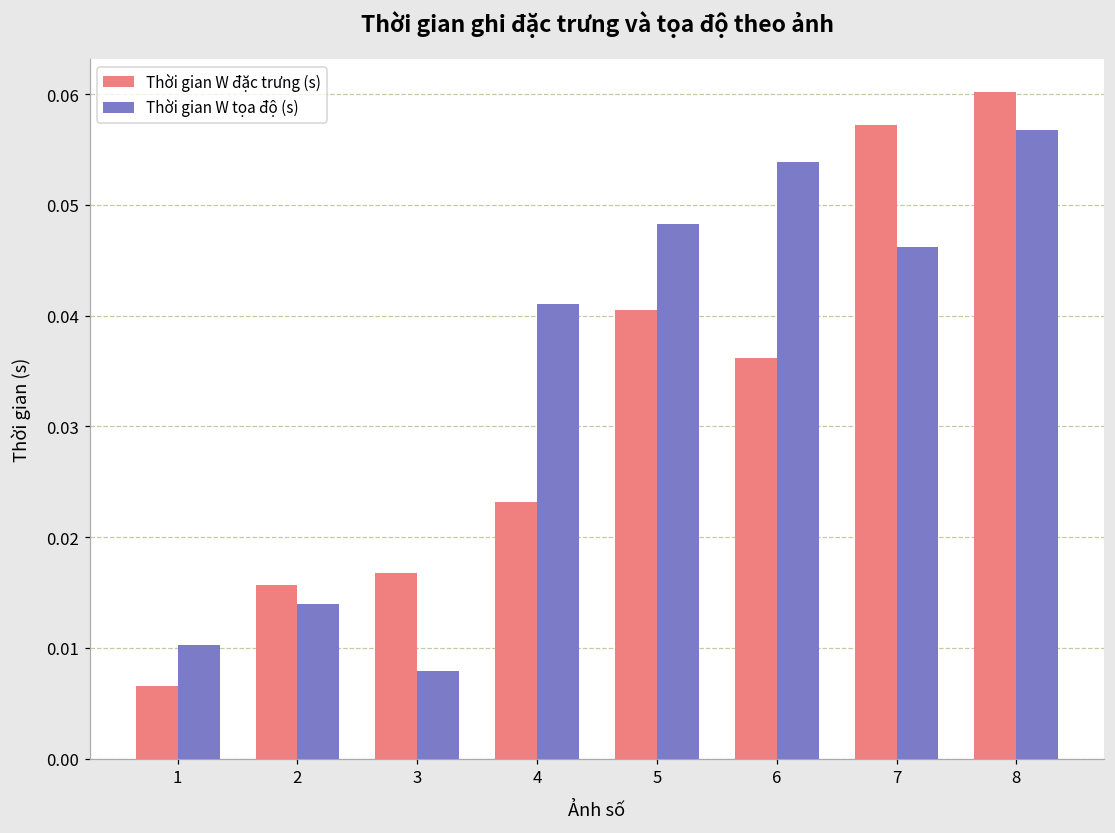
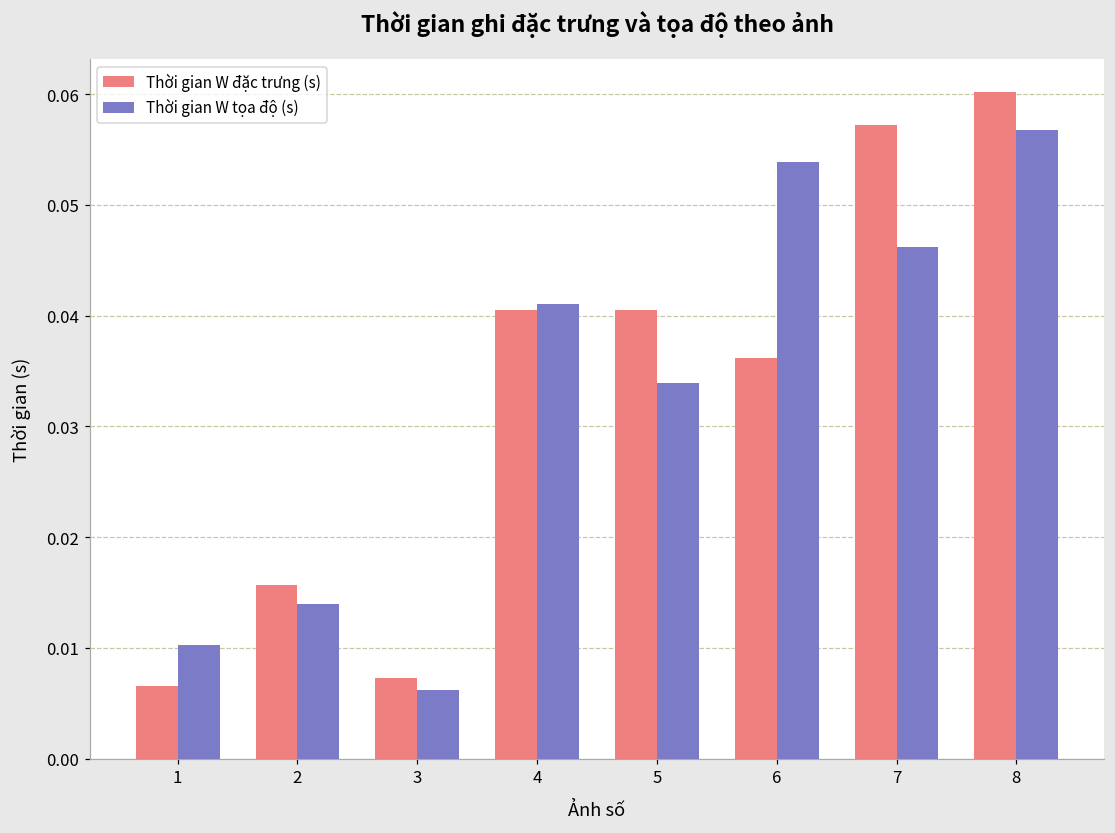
Thời gian W đặc trưng (s), 3: 0.0167 -> 0.0073
Thời gian W tọa độ (s), 3: 0.0079 -> 0.0062
Thời gian W đặc trưng (s), 4: 0.0231 -> 0.0405
Thời gian W tọa độ (s), 5: 0.0483 -> 0.0339
